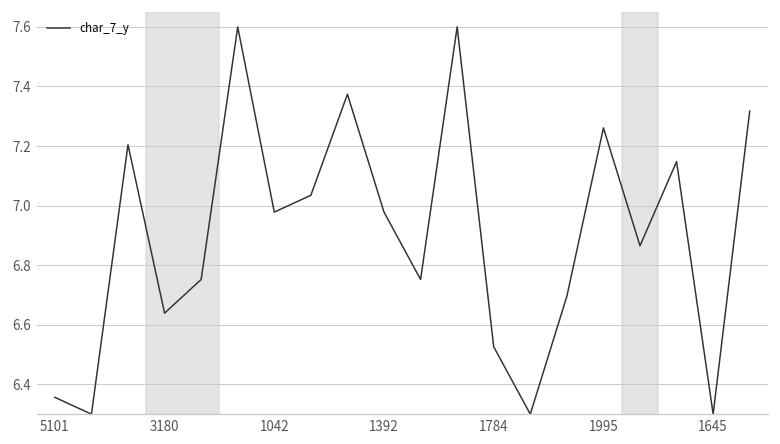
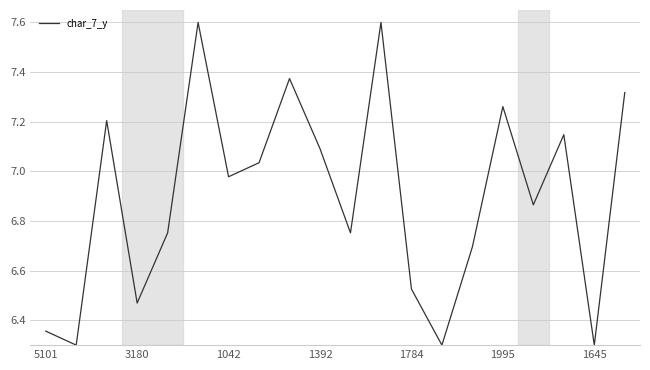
3180: 6.64 -> 6.47
1392: 6.98 -> 7.09
